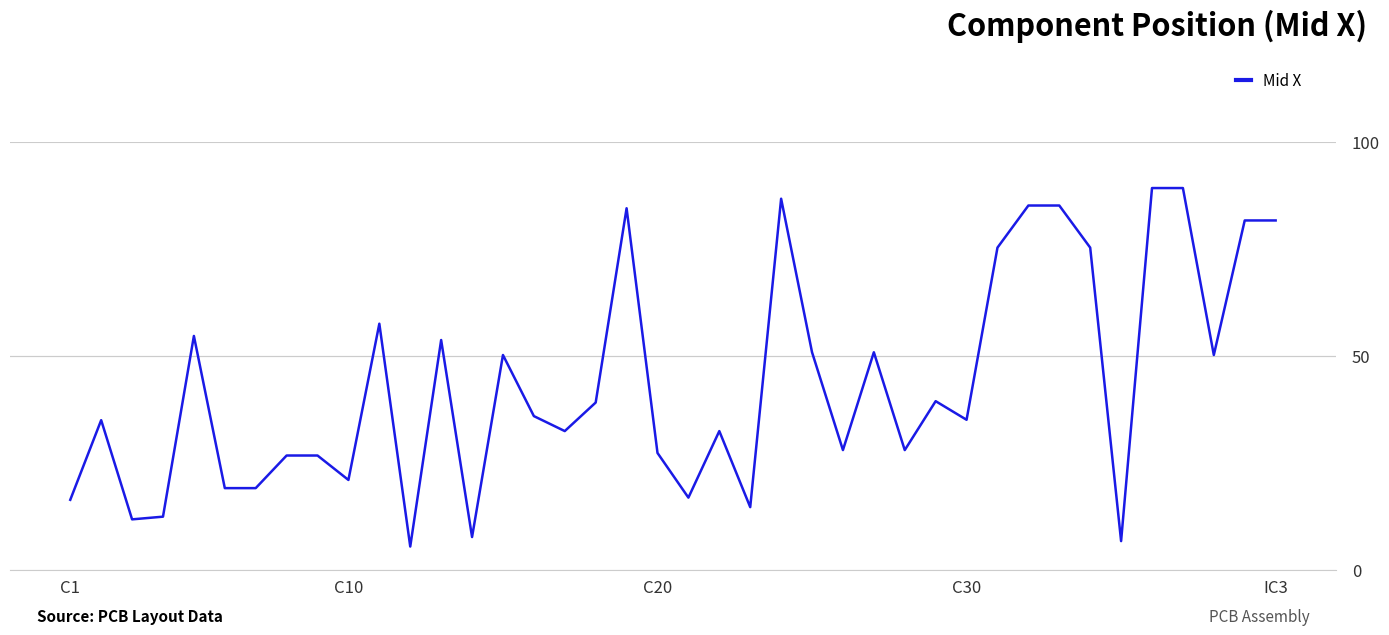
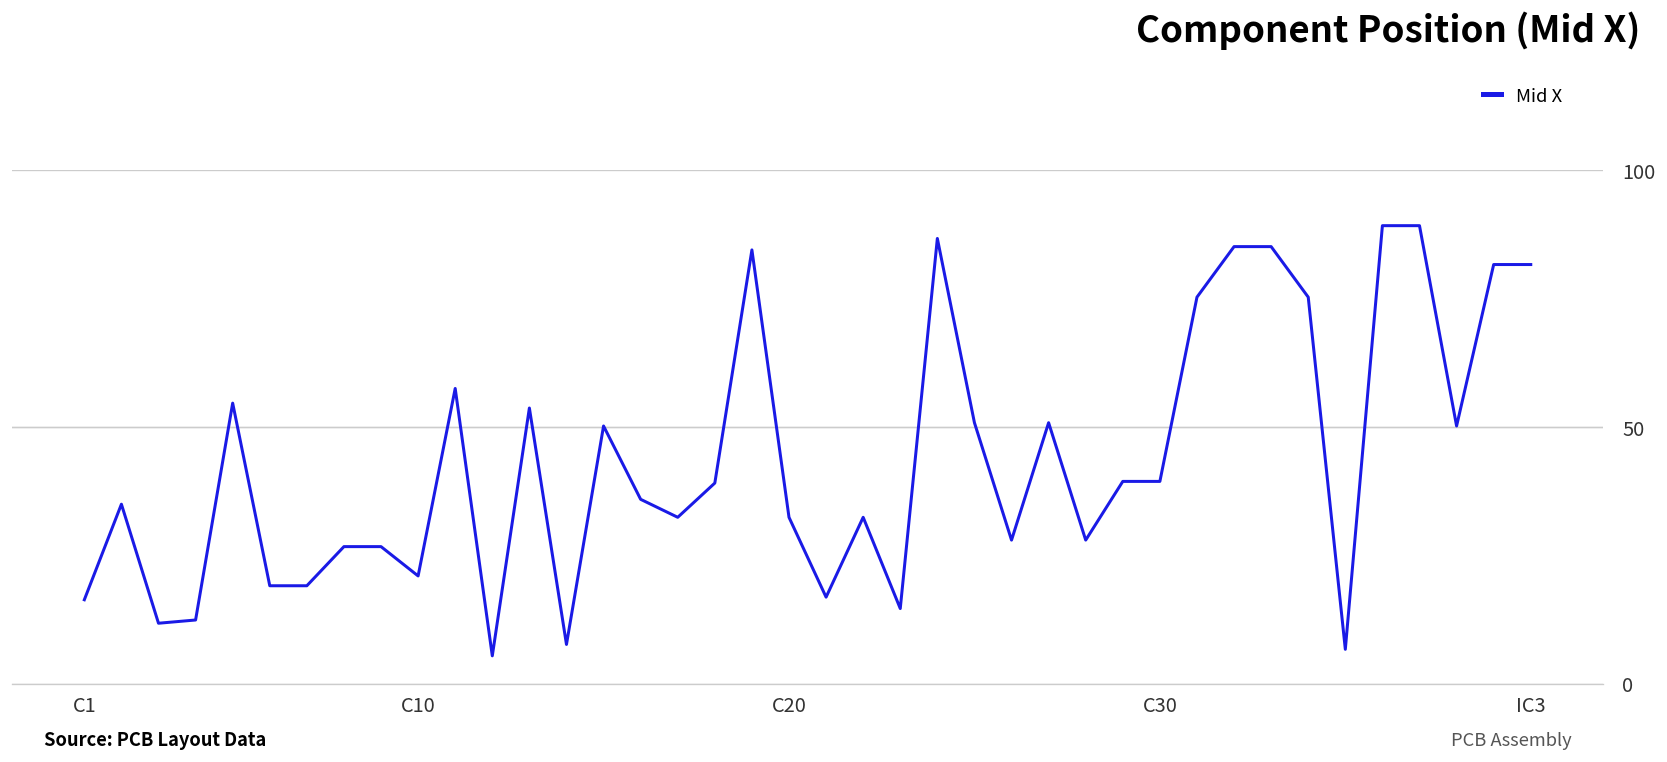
C20: 27 -> 32
C30: 35 -> 39
